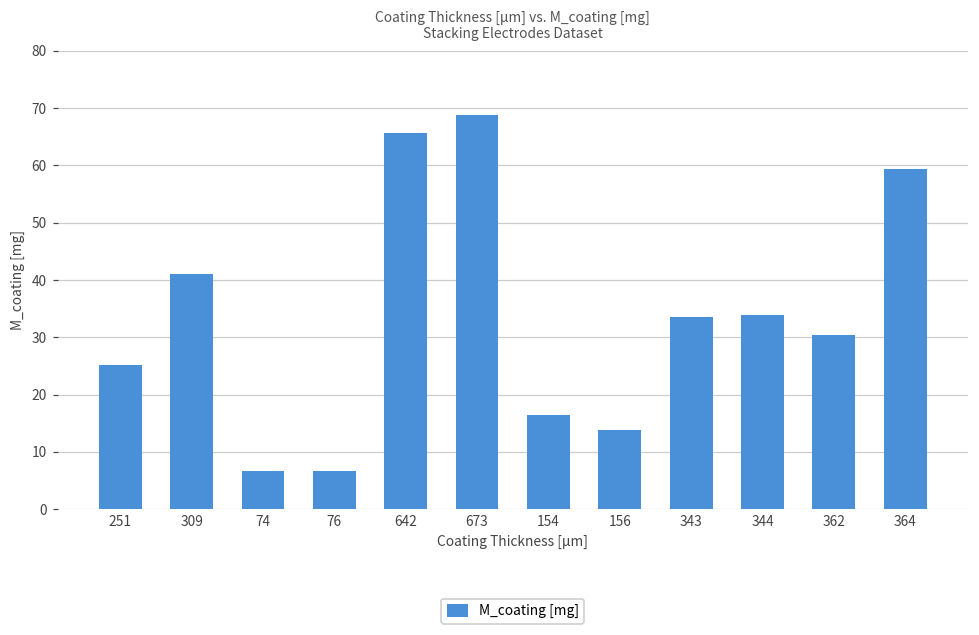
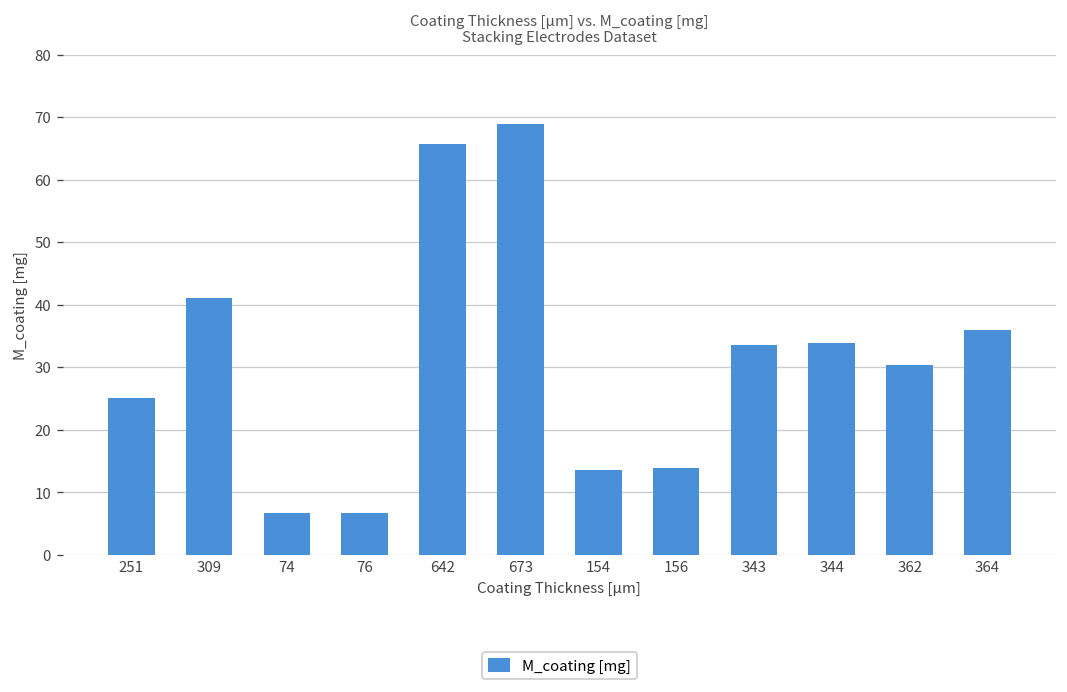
154: 17 -> 14
364: 59 -> 36
